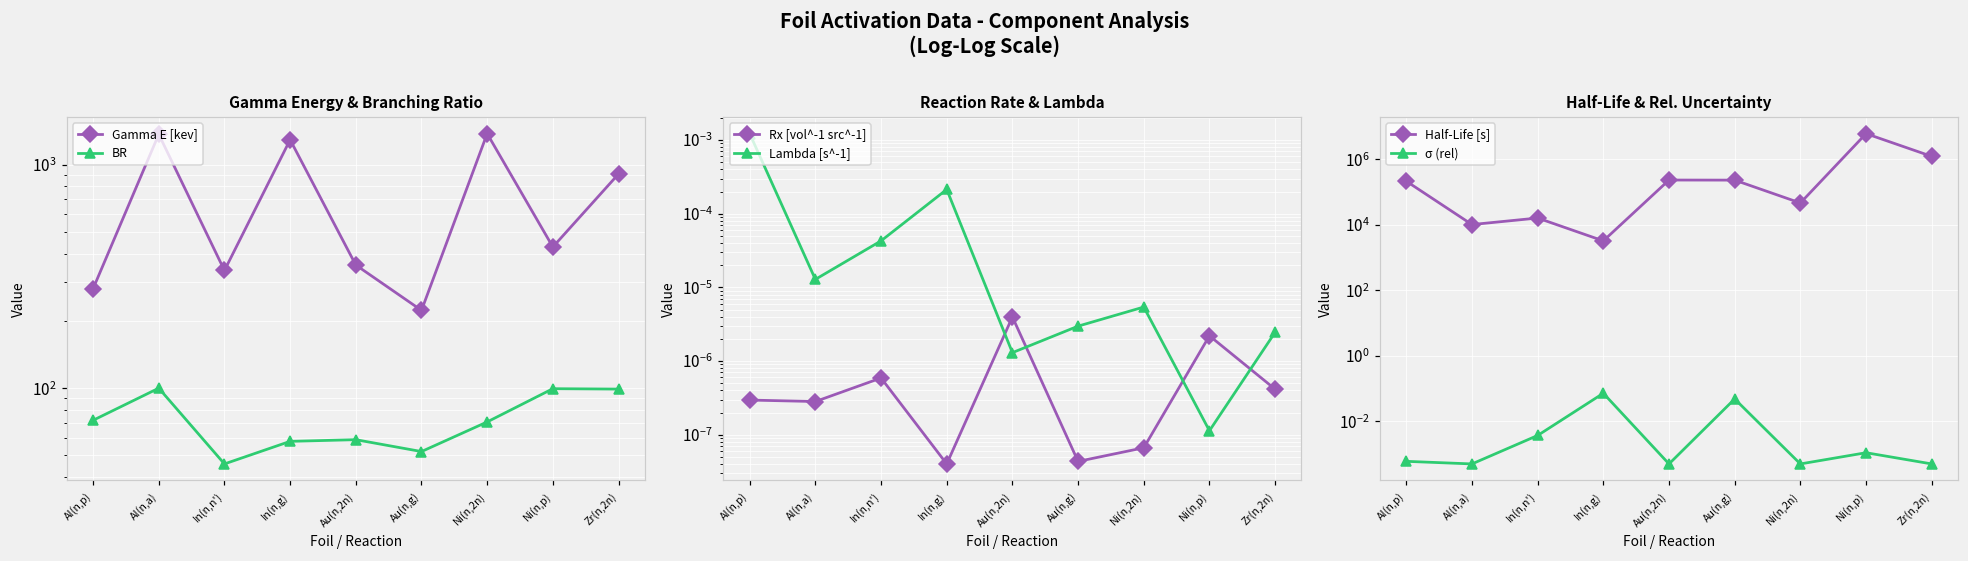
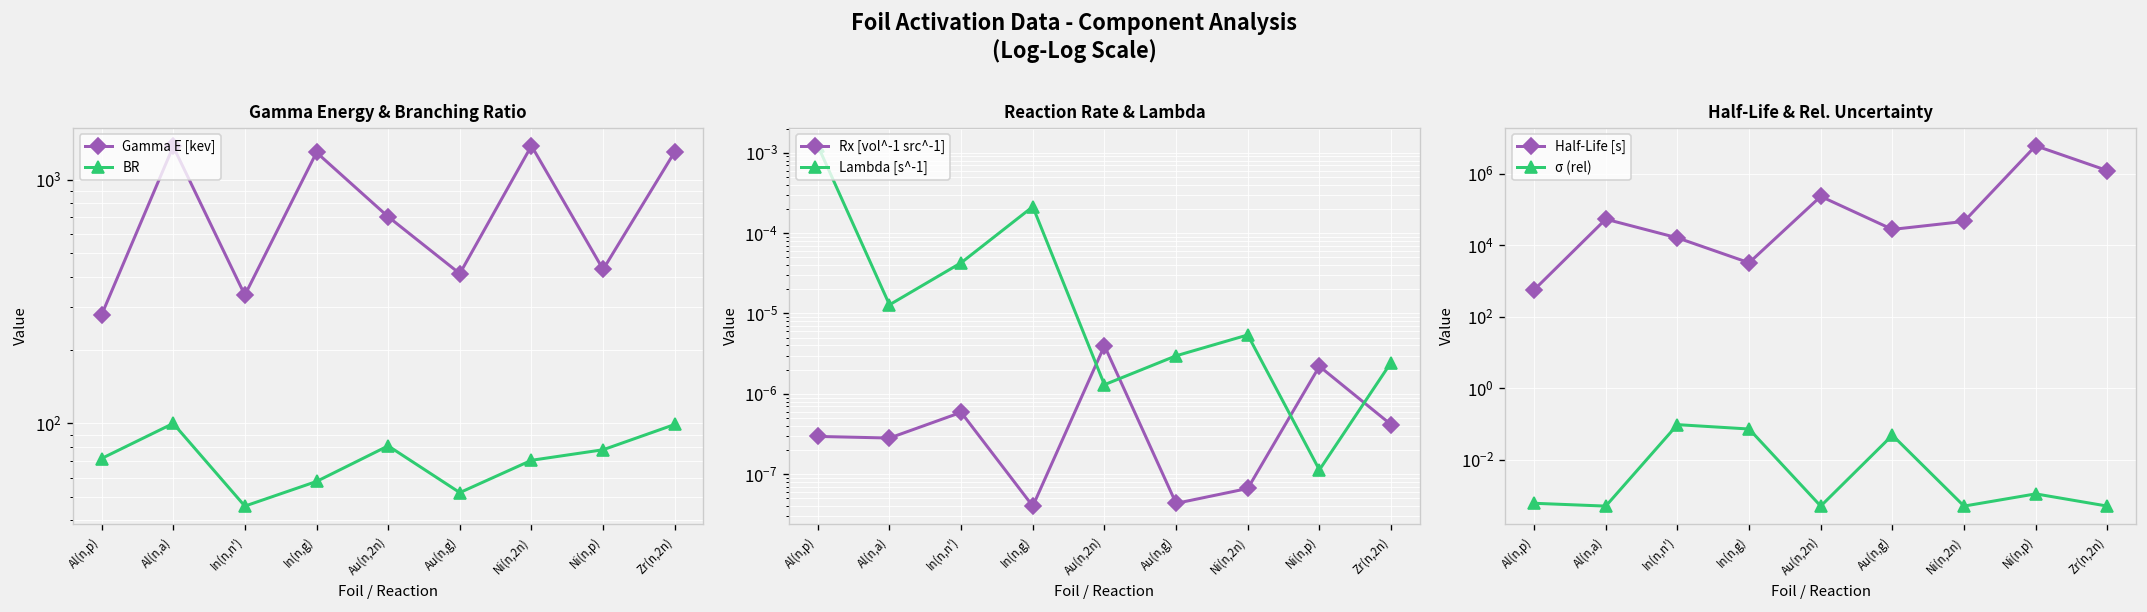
Gamma Energy & Branching Ratio, Gamma E [kev], Au(n,2n): 360 -> 700
Gamma Energy & Branching Ratio, BR, Au(n,2n): 59 -> 81
Gamma Energy & Branching Ratio, Gamma E [kev], Au(n,g): 220 -> 410
Gamma Energy & Branching Ratio, BR, Ni(n,p): 100 -> 78
Gamma Energy & Branching Ratio, Gamma E [kev], Zr(n,2n): 900 -> 1300
Half-Life & Rel. Uncertainty, Half-Life [s], Al(n,p): 200000 -> 600
Half-Life & Rel. Uncertainty, Half-Life [s], Al(n,a): 10000 -> 50000
Half-Life & Rel. Uncertainty, σ (rel), In(n,n'): 0.004 -> 0.10
Half-Life & Rel. Uncertainty, Half-Life [s], Au(n,g): 200000 -> 30000
